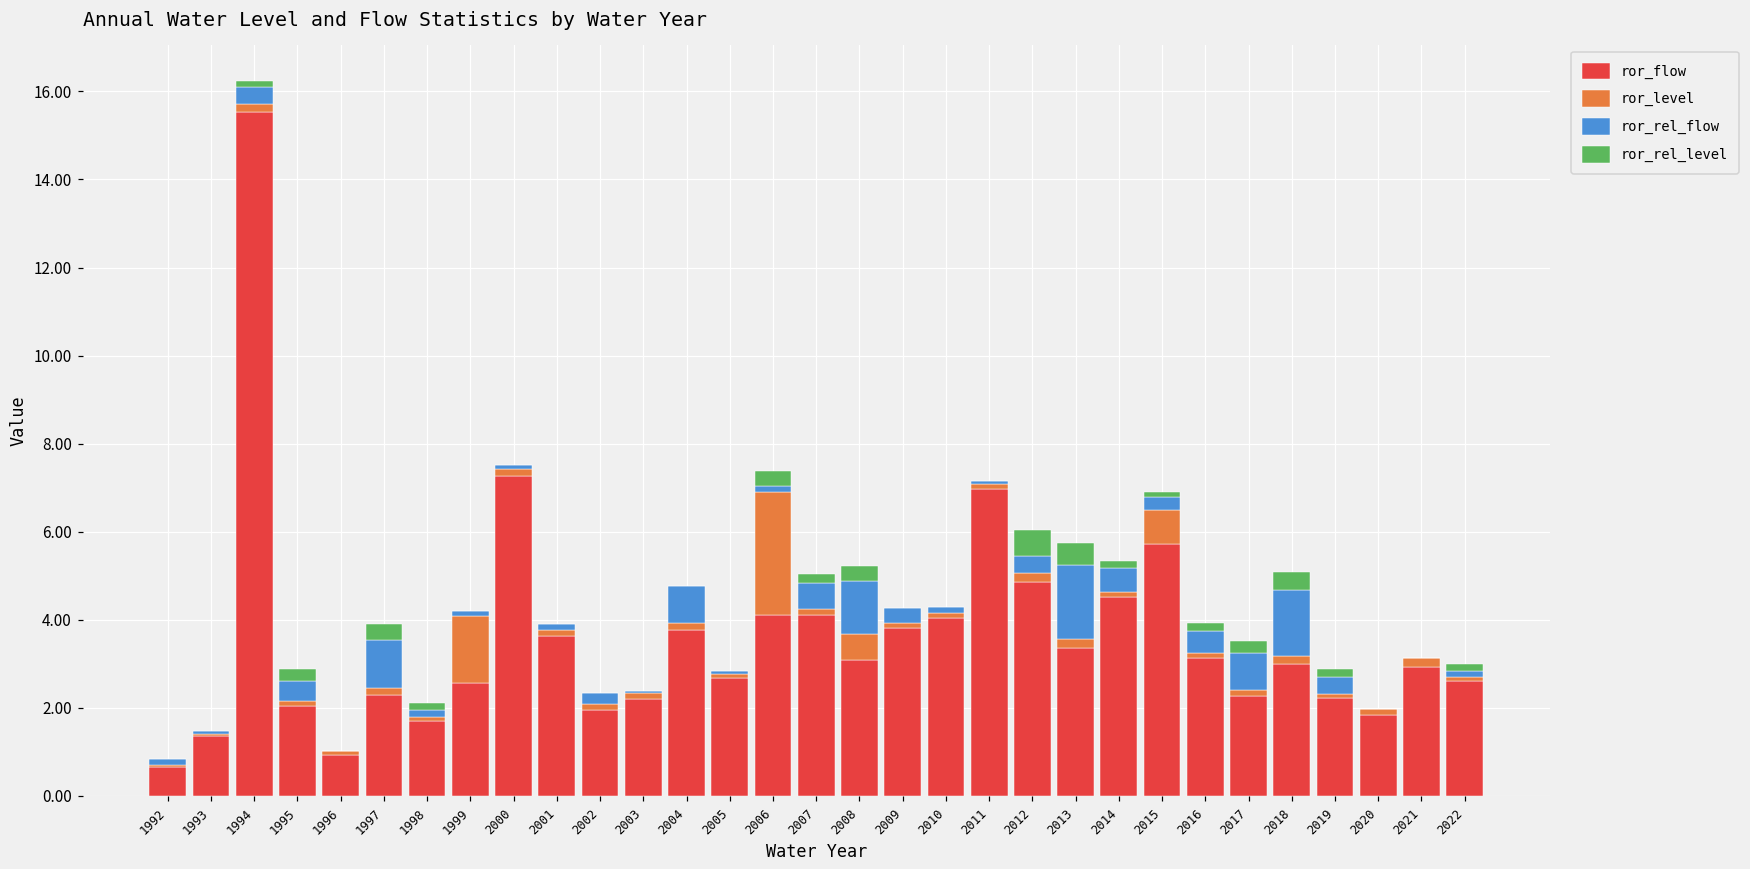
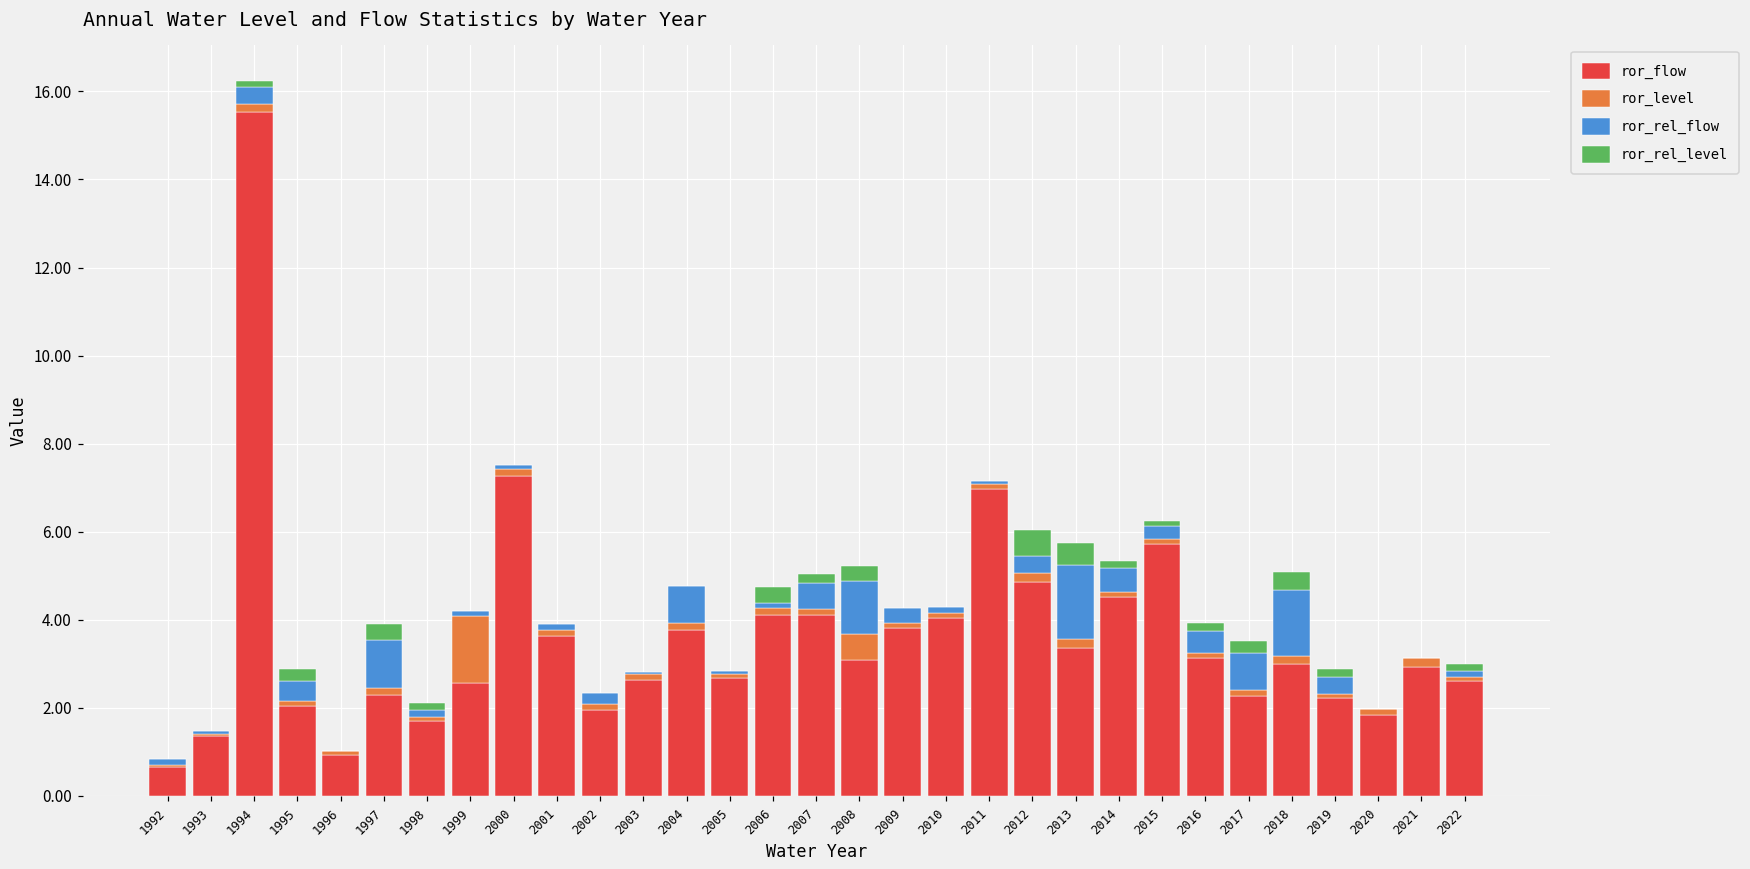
ror_flow, 2003: 2.2 -> 2.6
ror_level, 2006: 2.8 -> 0.2
ror_level, 2015: 0.8 -> 0.1
